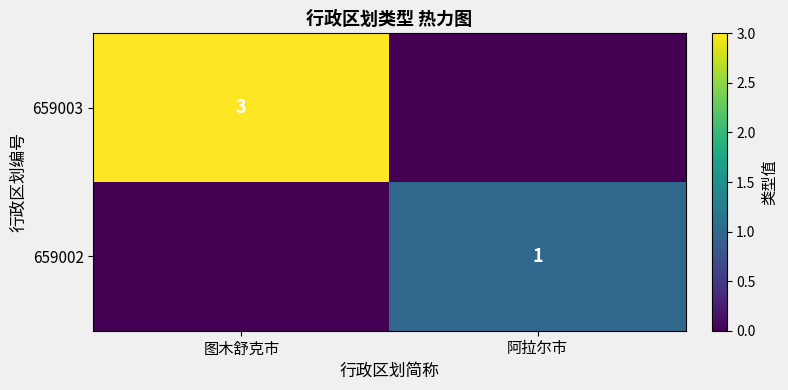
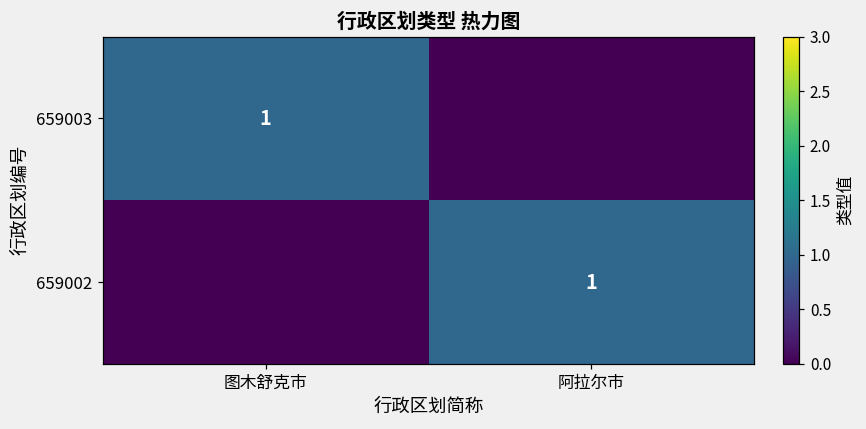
659003, 图木舒克市: 3 -> 1
